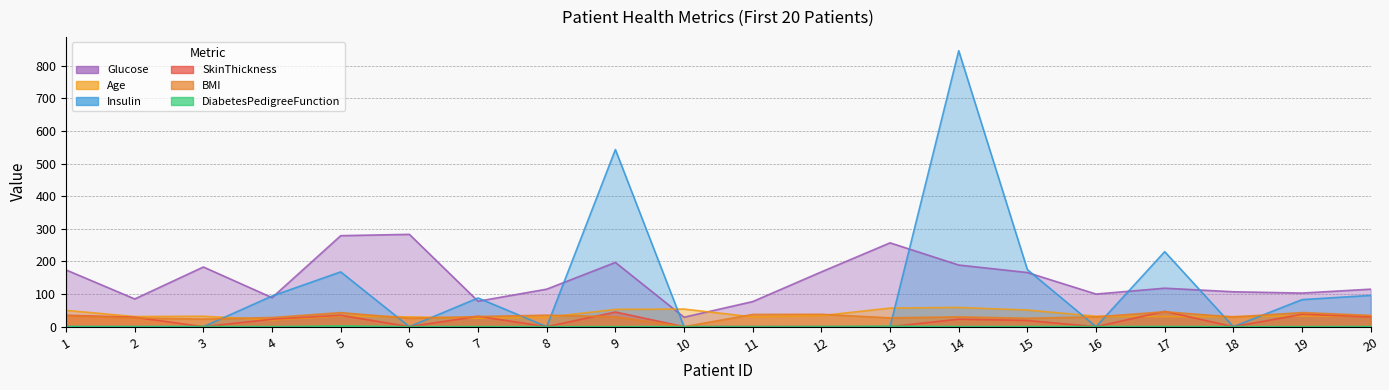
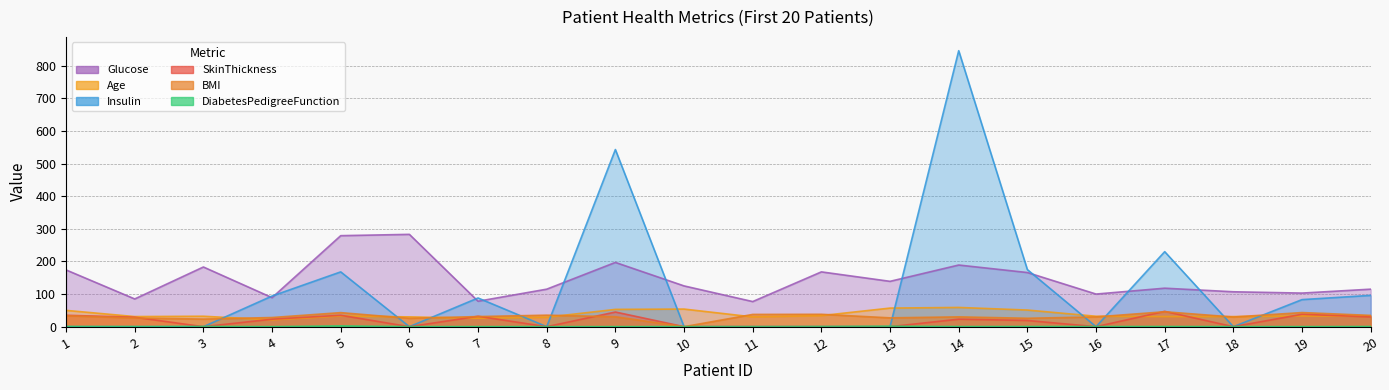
Glucose, 10: 30 -> 130
Glucose, 13: 260 -> 140
